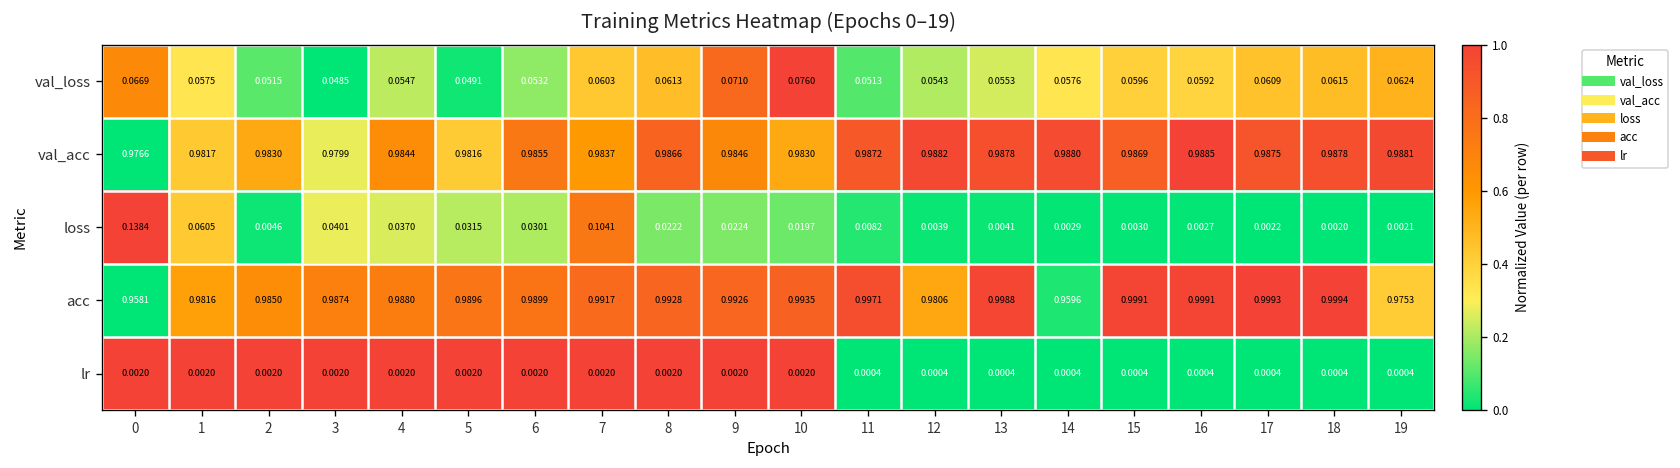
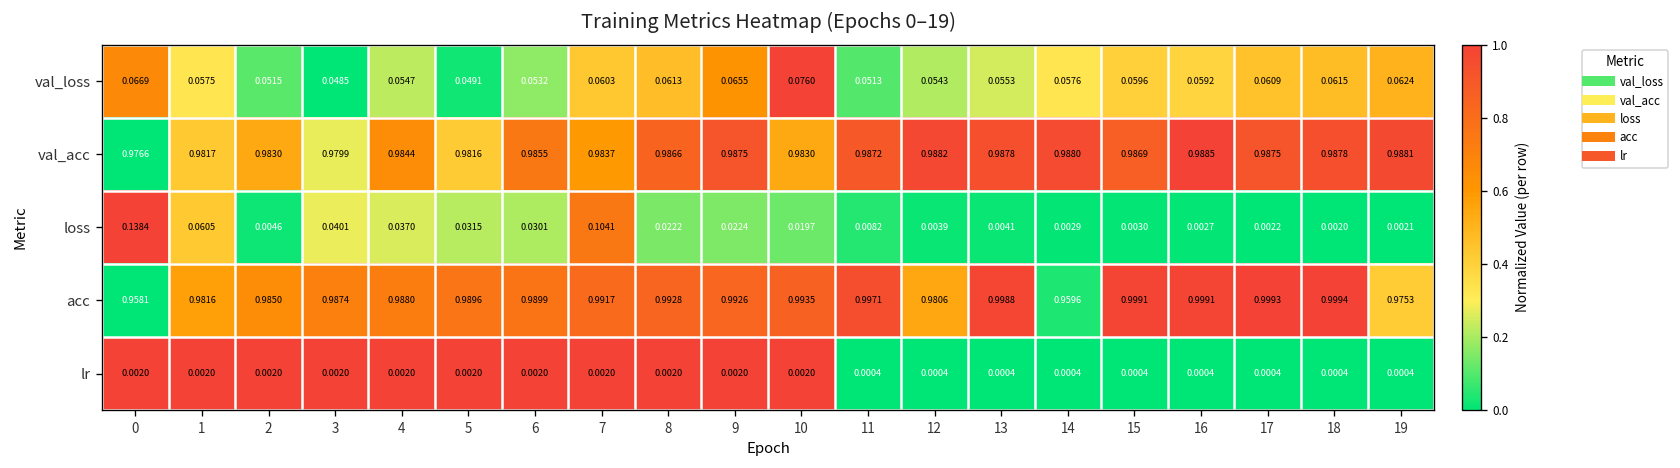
val_loss, 9: 0.0710 -> 0.0655
val_acc, 9: 0.9846 -> 0.9875
